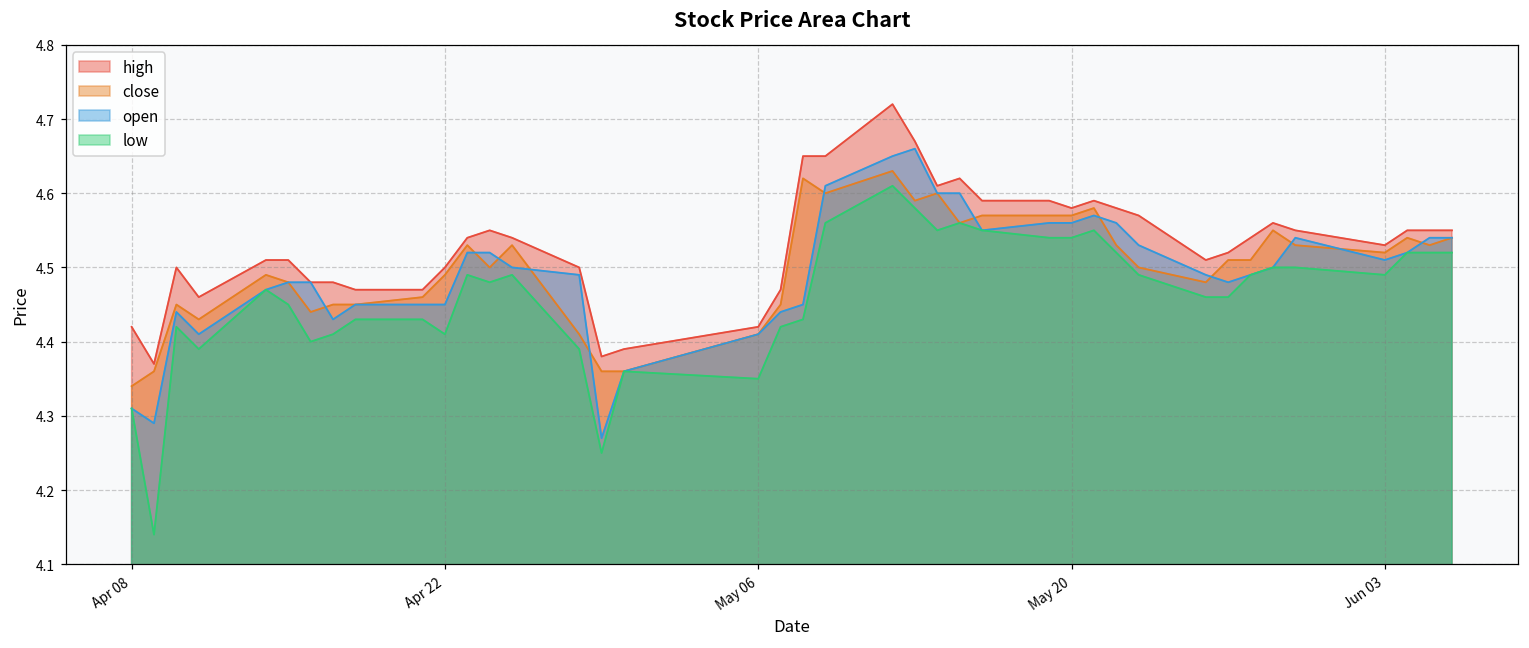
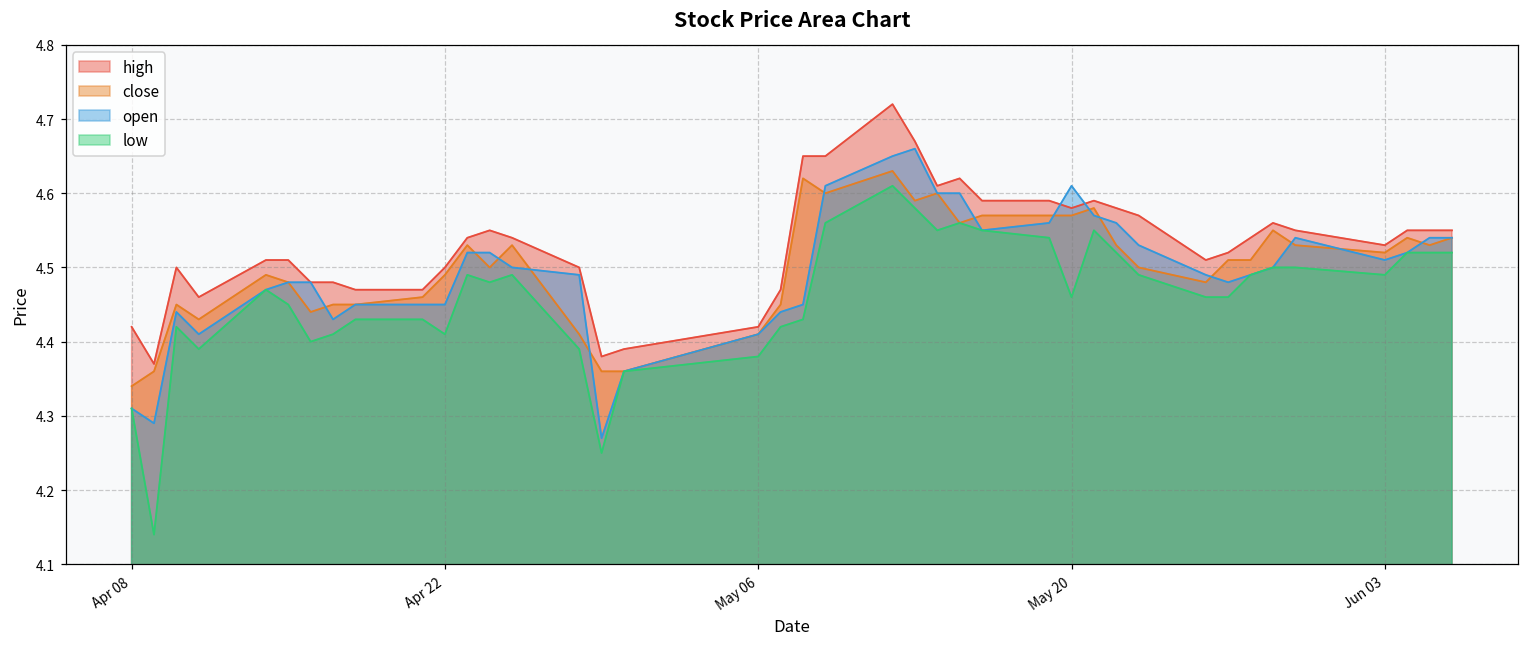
low, May 06: 4.35 -> 4.38
open, May 20: 4.56 -> 4.61
low, May 20: 4.54 -> 4.46
